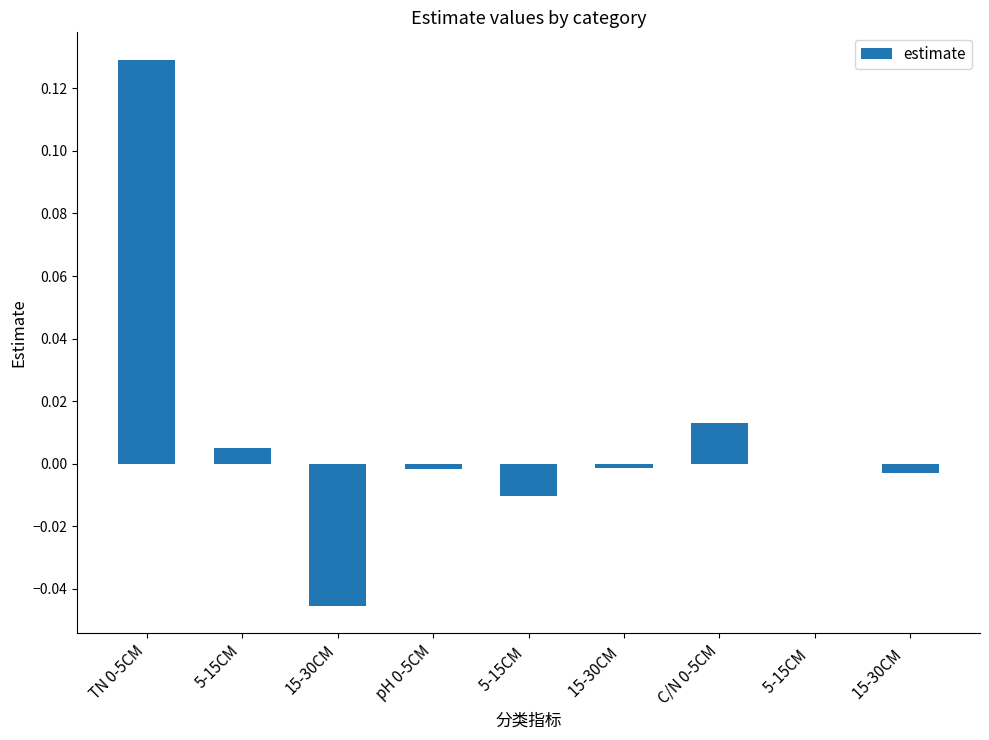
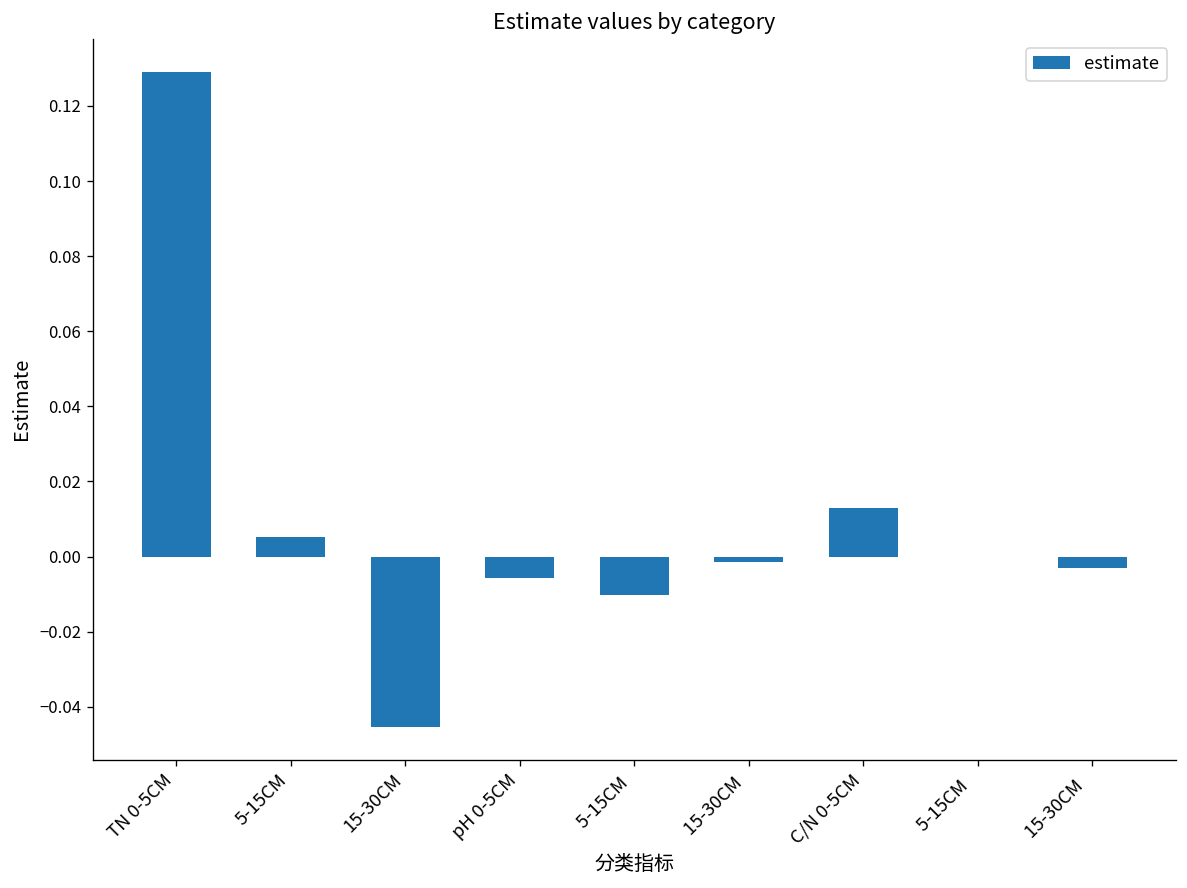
pH 0-5CM: -0.002 -> -0.006
